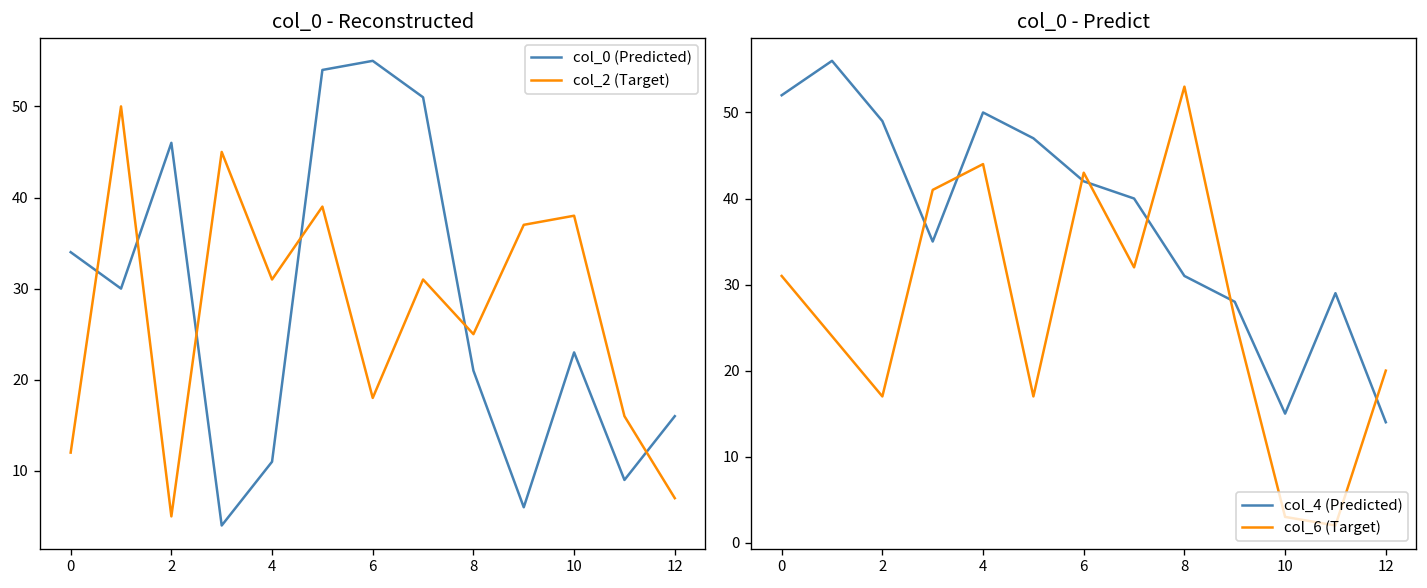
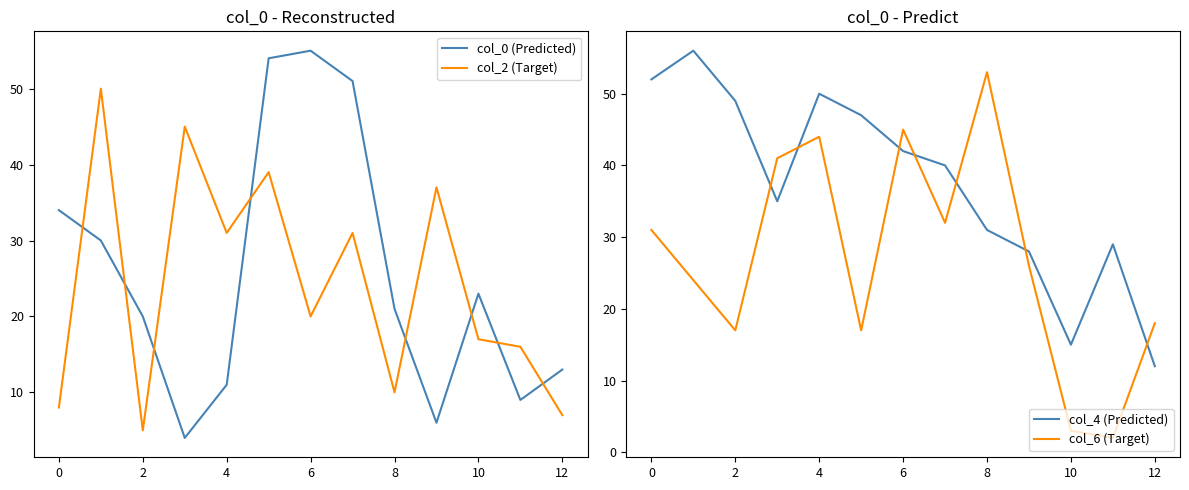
col_0 - Reconstructed, col_2 (Target), 0: 12 -> 8
col_0 - Reconstructed, col_0 (Predicted), 2: 46 -> 20
col_0 - Reconstructed, col_2 (Target), 6: 18 -> 20
col_0 - Reconstructed, col_2 (Target), 8: 25 -> 10
col_0 - Reconstructed, col_2 (Target), 10: 38 -> 17
col_0 - Reconstructed, col_0 (Predicted), 12: 16 -> 13
col_0 - Predict, col_6 (Target), 6: 43 -> 45
col_0 - Predict, col_4 (Predicted), 12: 14 -> 12
col_0 - Predict, col_6 (Target), 12: 20 -> 18
